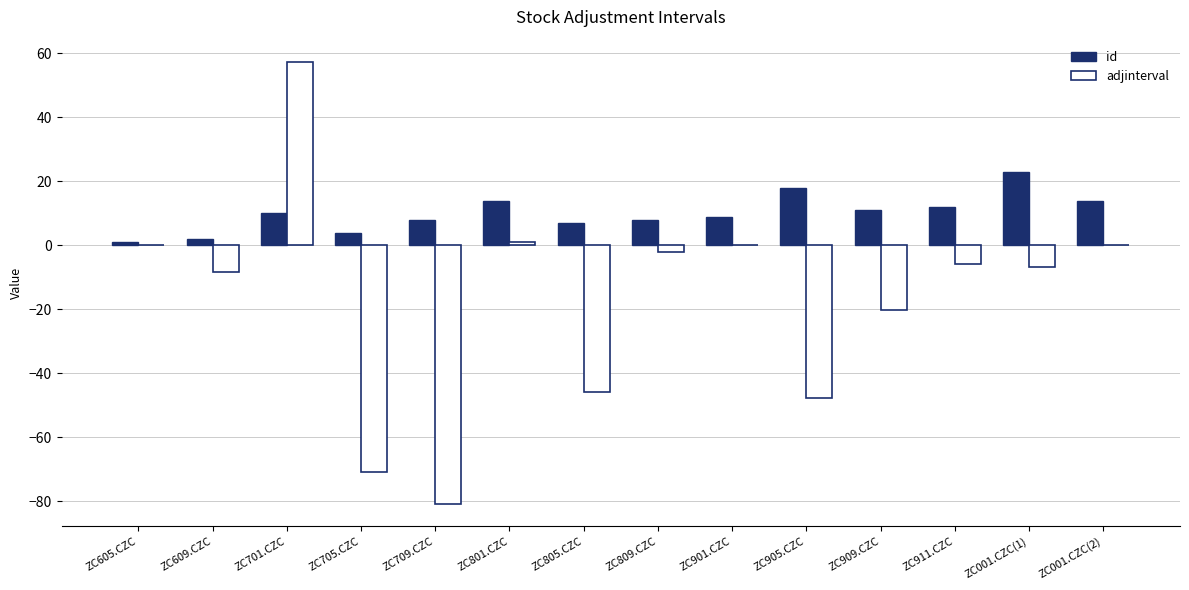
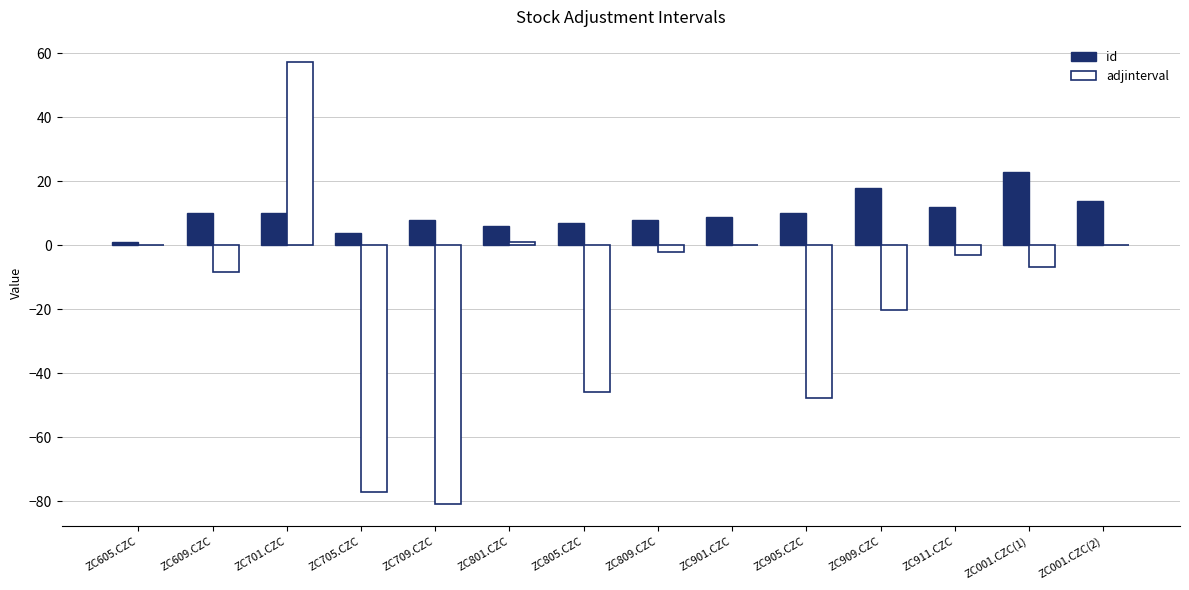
id, ZC609.CZC: 2 -> 10
adjinterval, ZC705.CZC: -71 -> -77
id, ZC801.CZC: 14 -> 6
id, ZC905.CZC: 18 -> 10
id, ZC909.CZC: 11 -> 18
adjinterval, ZC911.CZC: -6 -> -3
